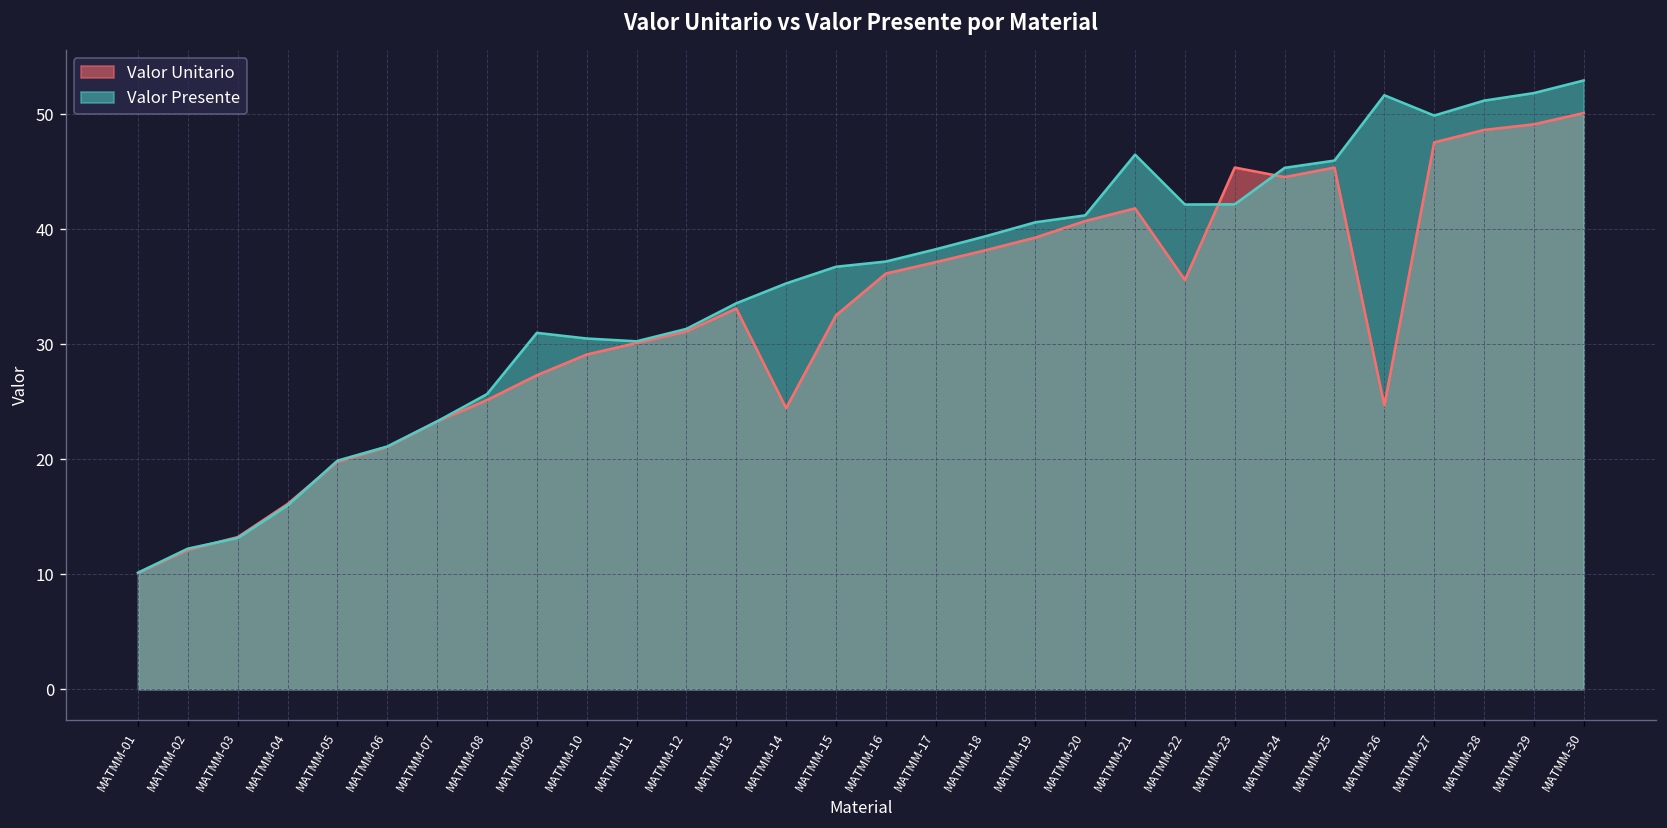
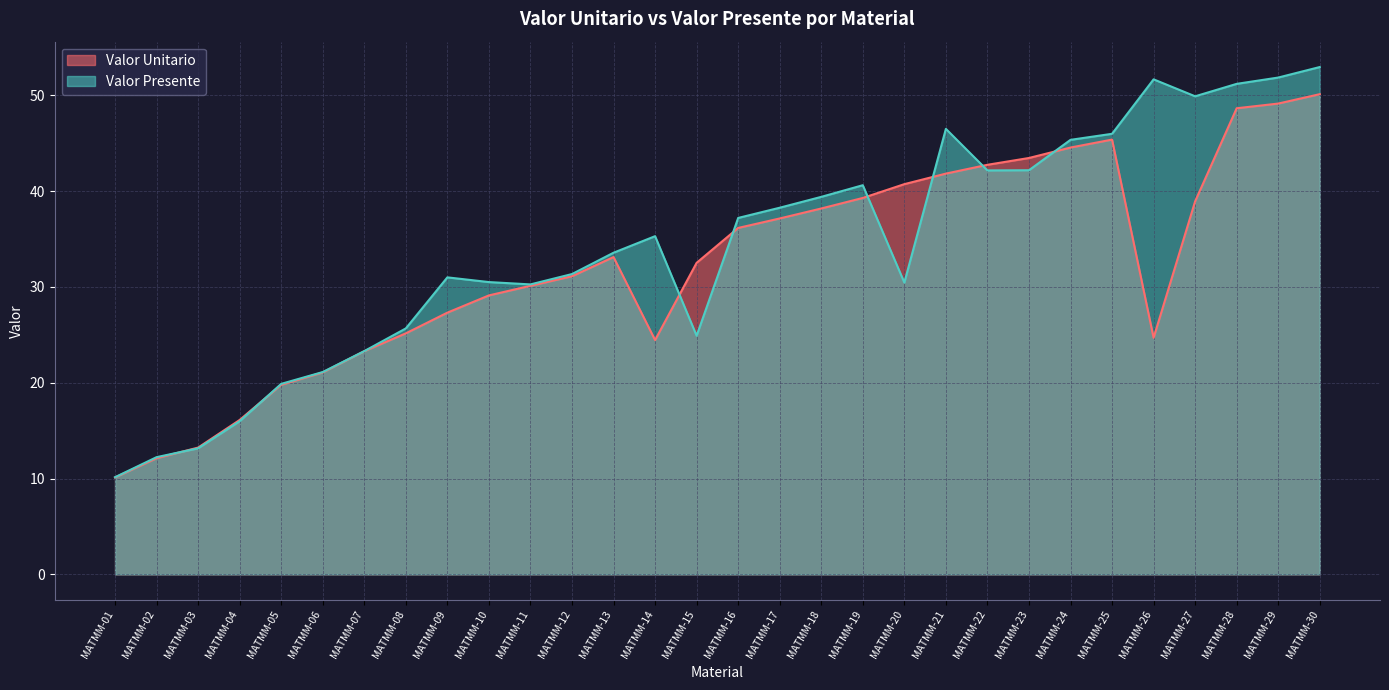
Valor Presente, MATMM-15: 37 -> 25
Valor Presente, MATMM-20: 41 -> 30
Valor Unitario, MATMM-22: 36 -> 43
Valor Unitario, MATMM-23: 45 -> 43
Valor Unitario, MATMM-27: 48 -> 39
